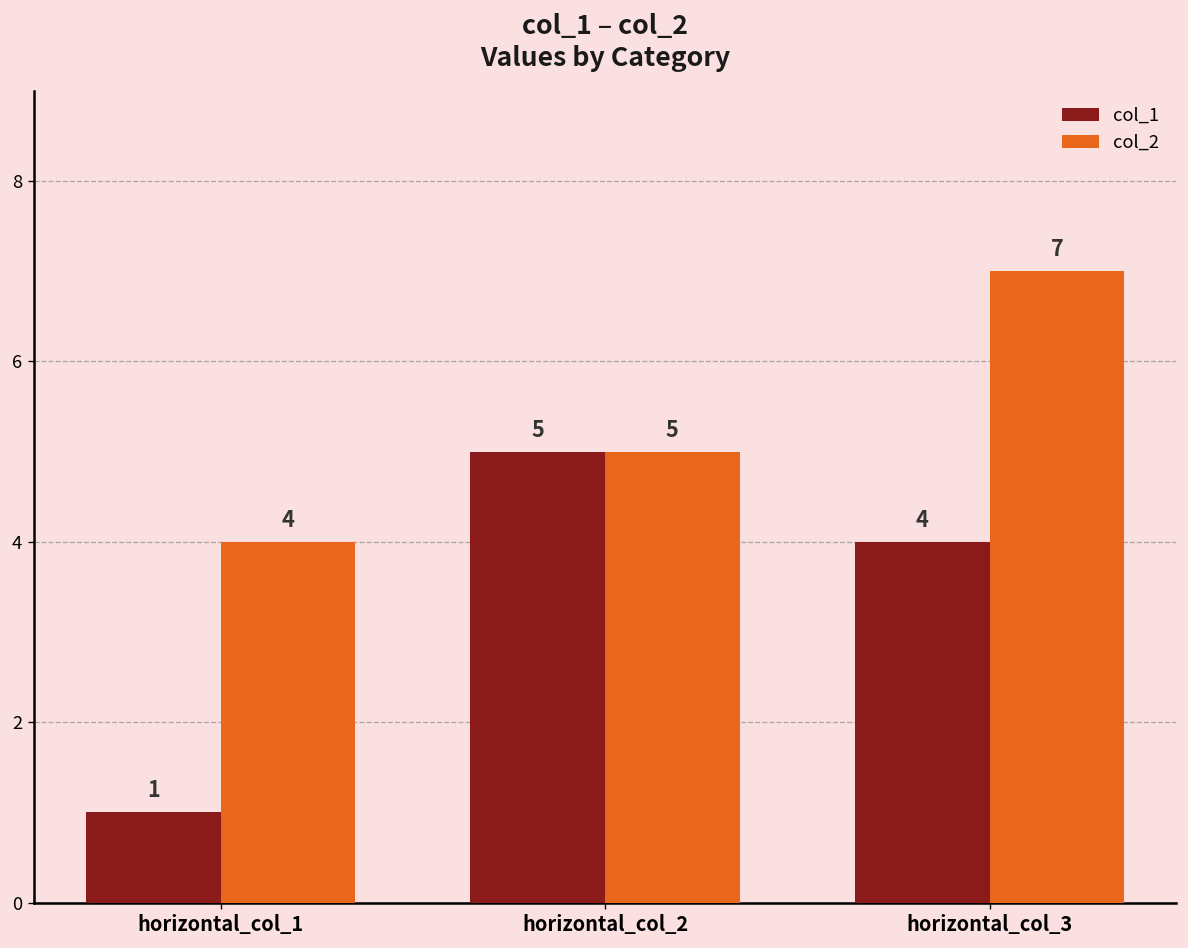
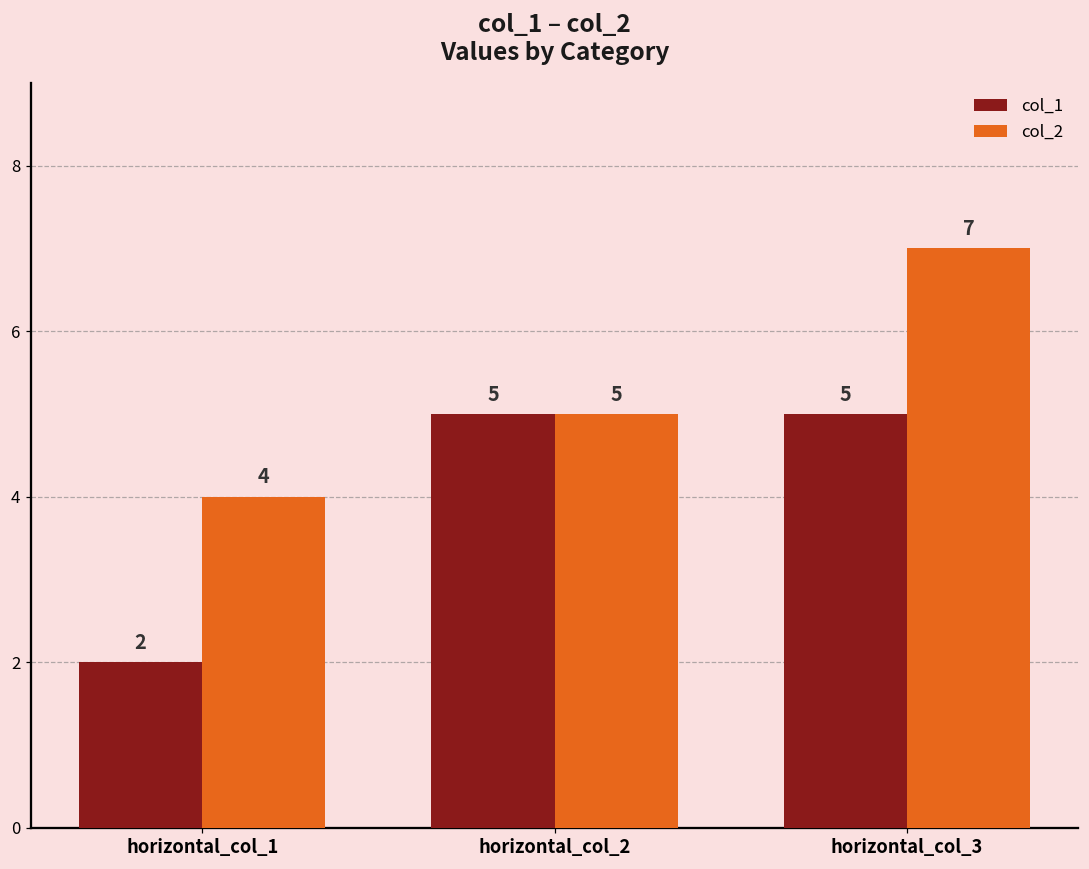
col_1, horizontal_col_1: 1 -> 2
col_1, horizontal_col_3: 4 -> 5
